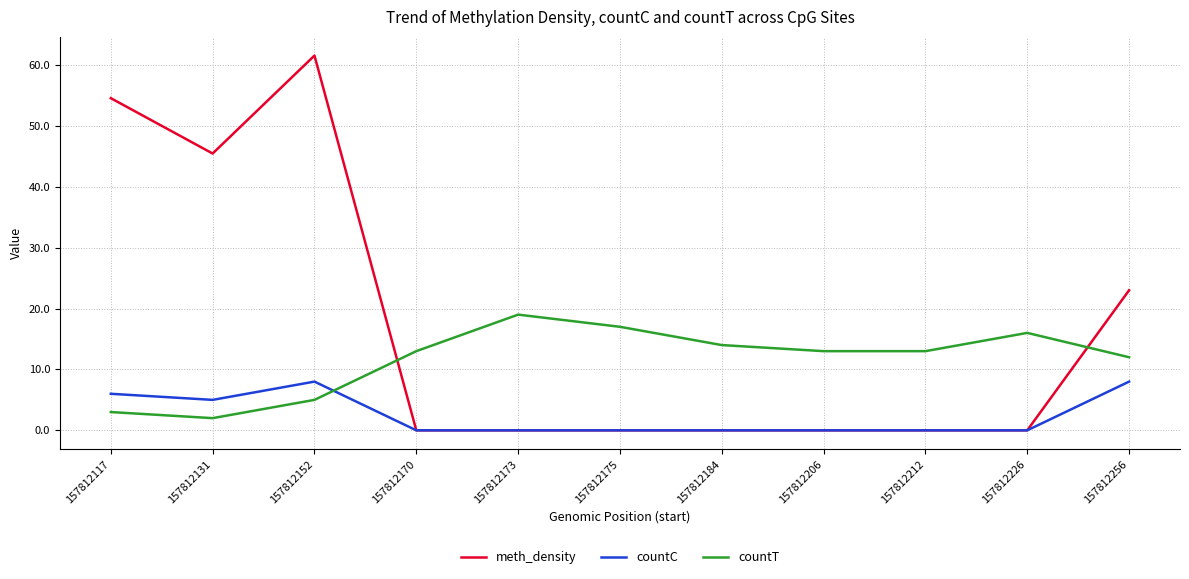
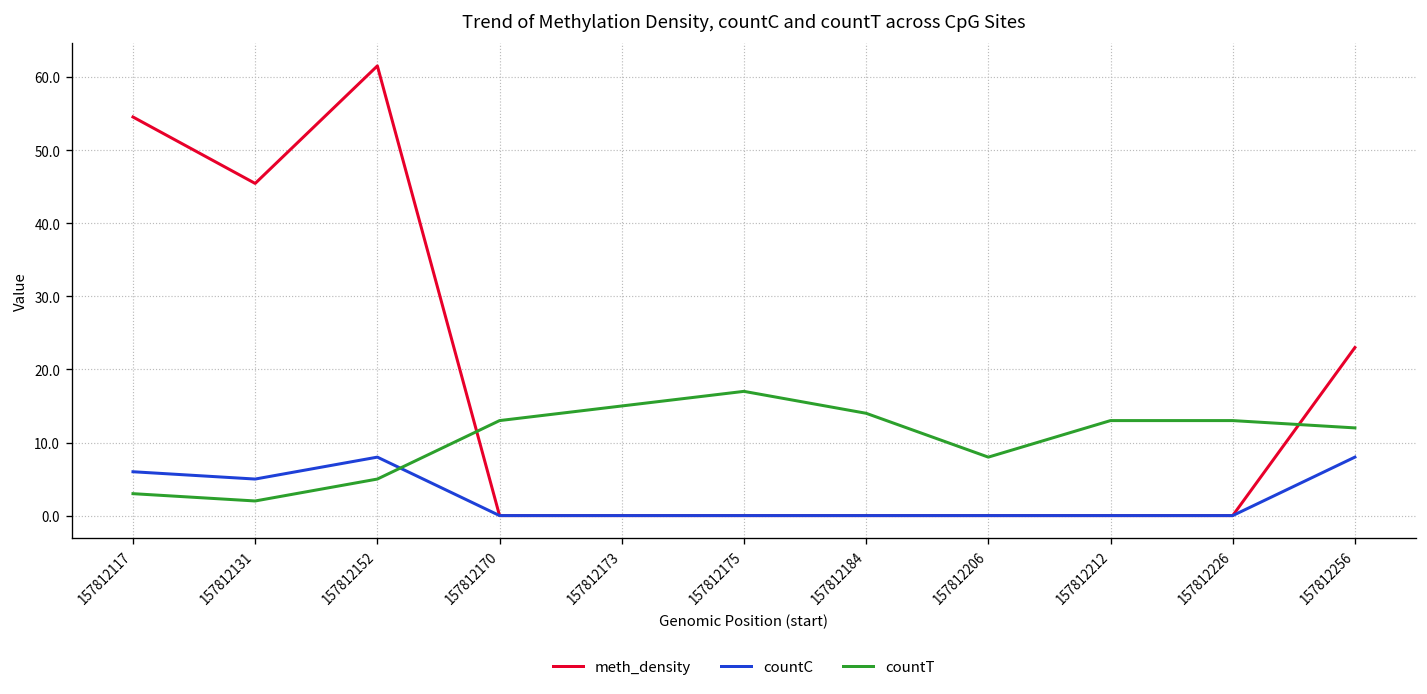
countT, 157812173: 19 -> 15
countT, 157812206: 13 -> 8
countT, 157812226: 16 -> 13
